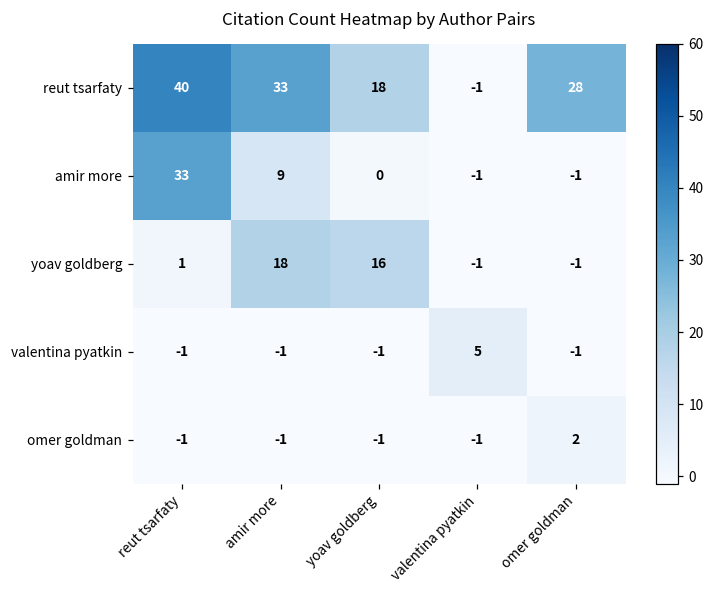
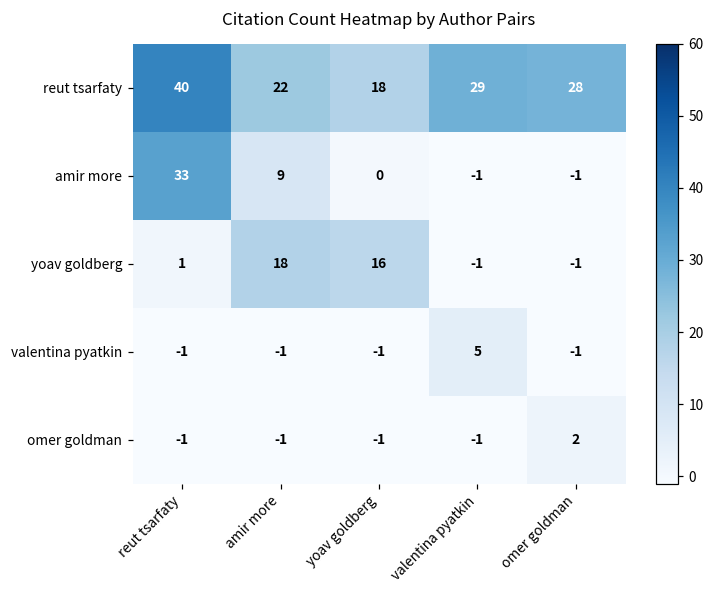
reut tsarfaty, amir more: 33 -> 22
reut tsarfaty, valentina pyatkin: -1 -> 29
